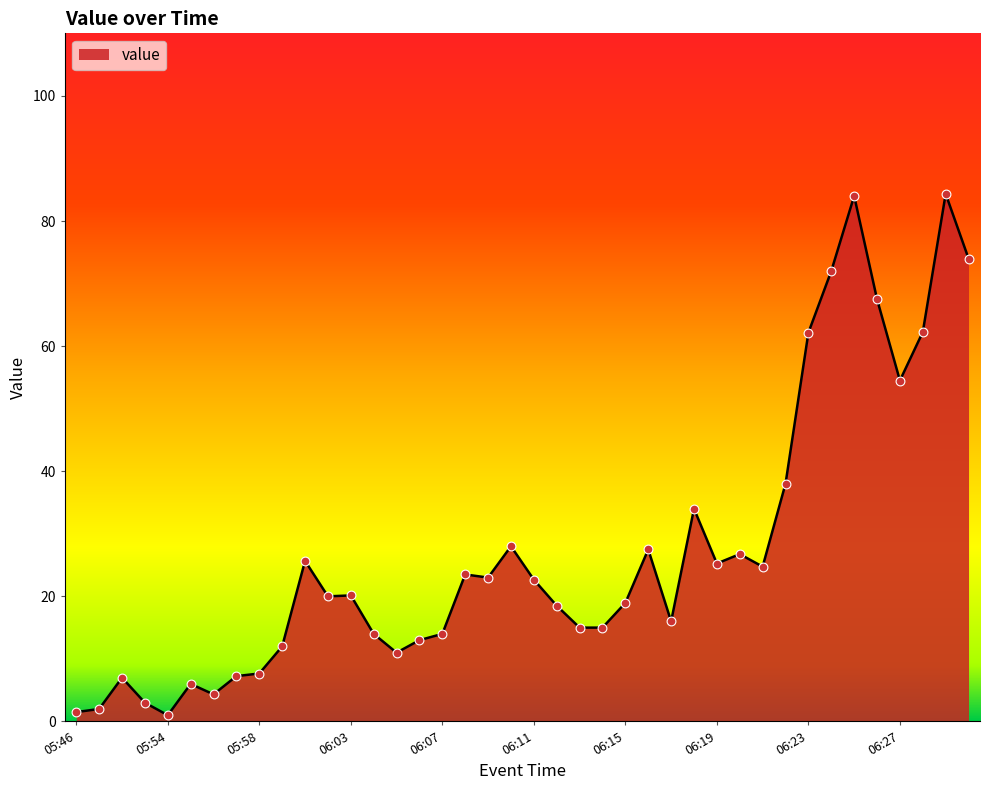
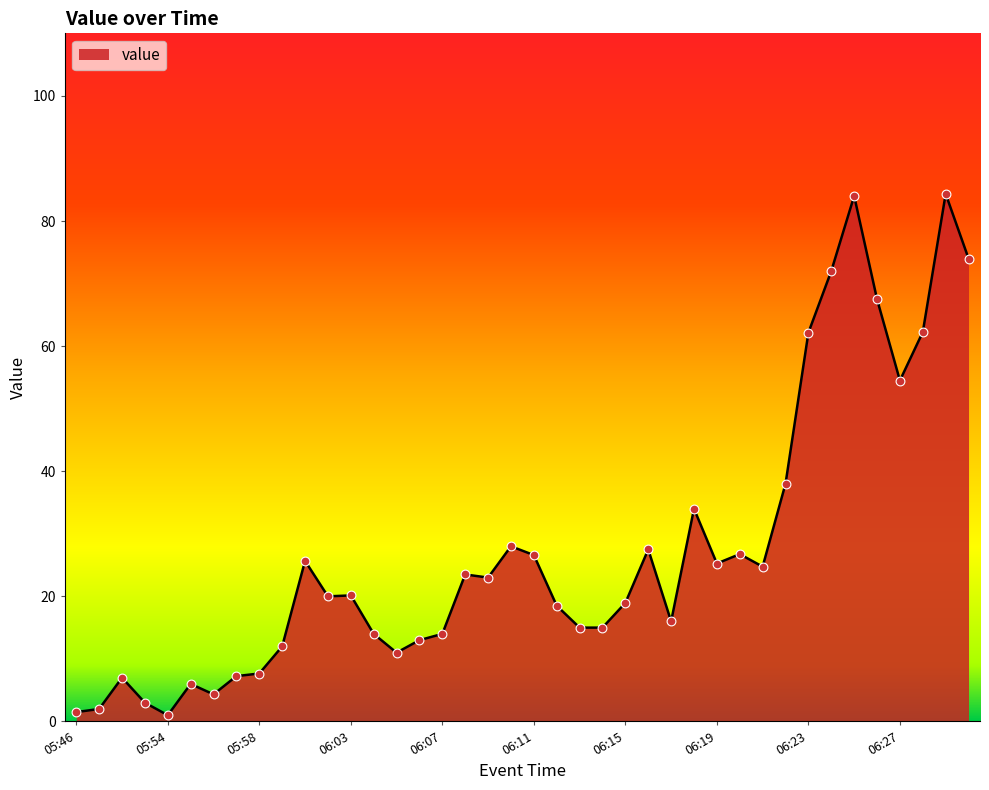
06:11: 23 -> 27
